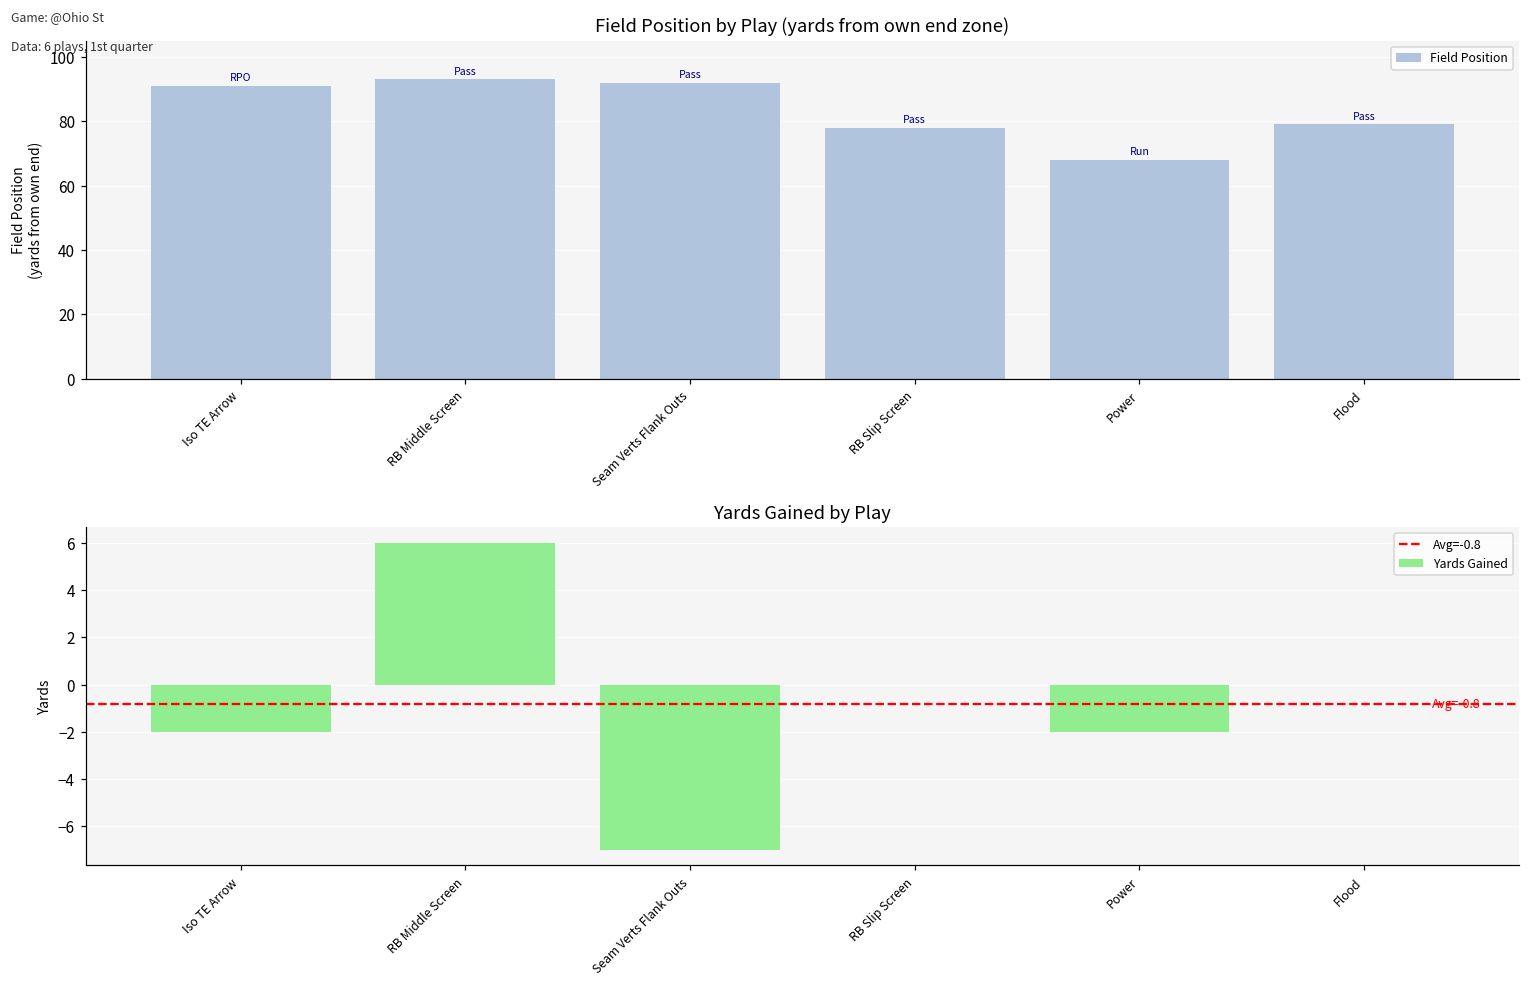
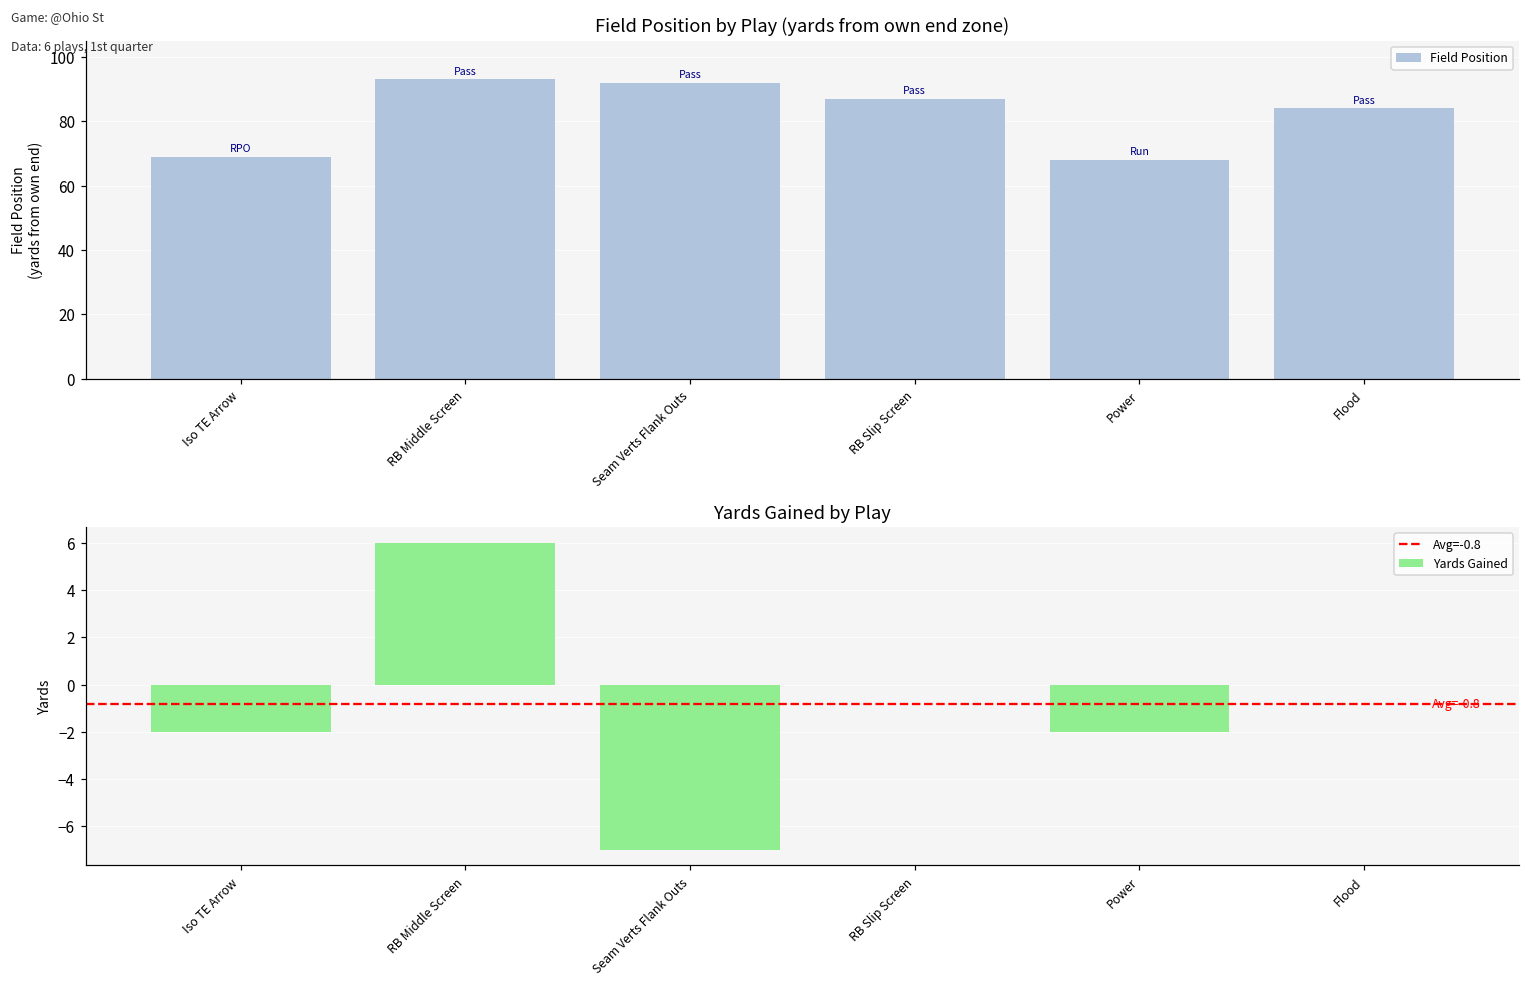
Field Position by Play (yards from own end zone), Iso TE Arrow: 91 -> 69
Field Position by Play (yards from own end zone), RB Slip Screen: 78 -> 87
Field Position by Play (yards from own end zone), Flood: 79 -> 84
